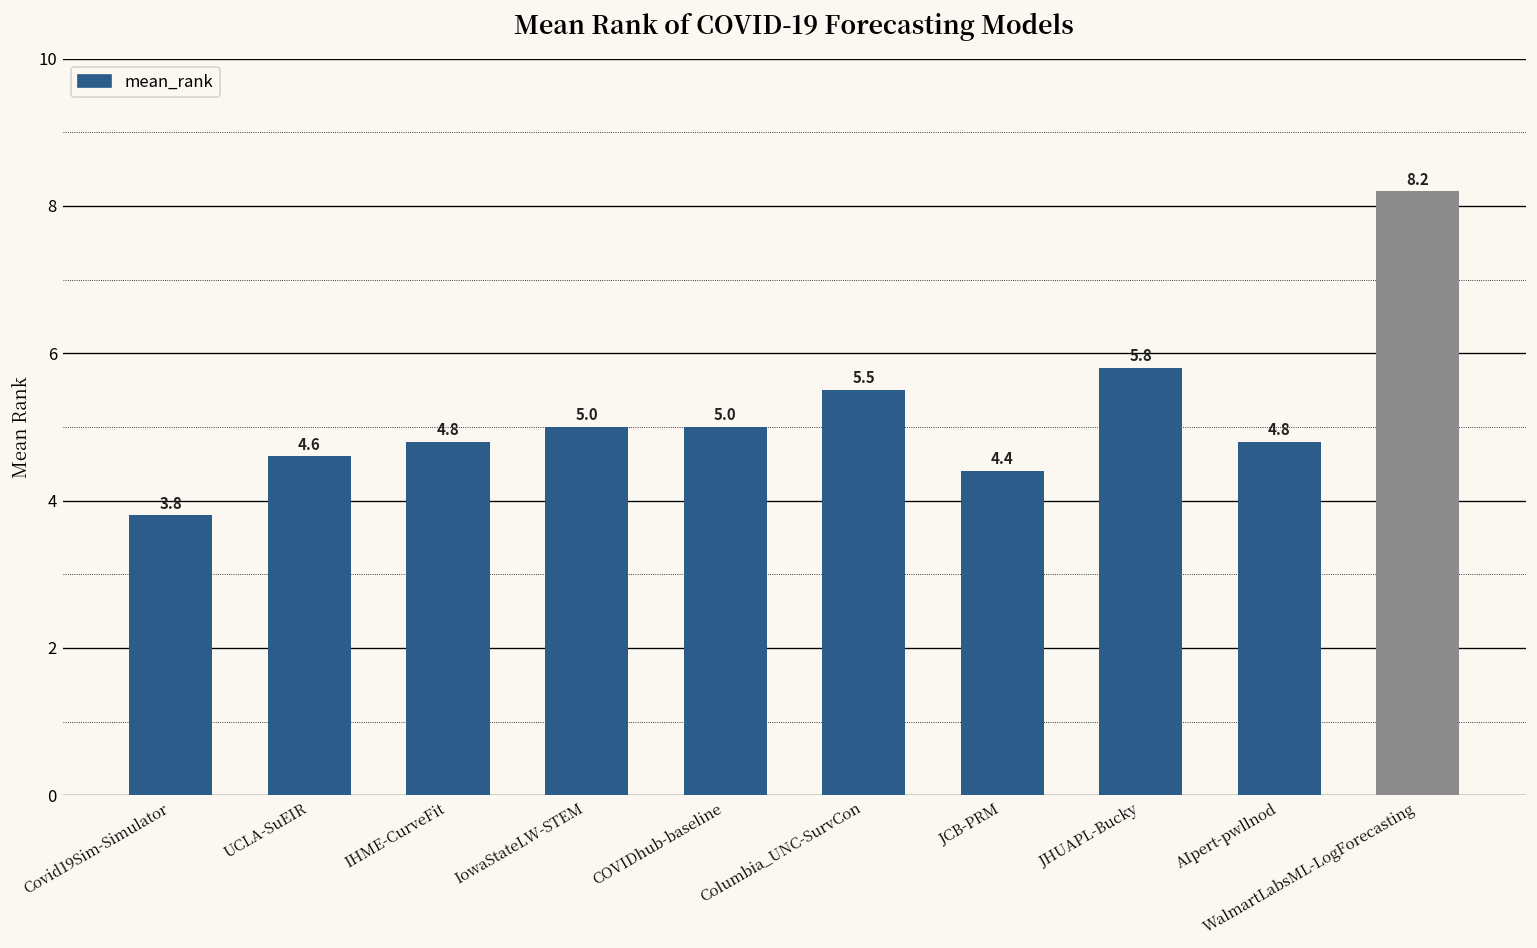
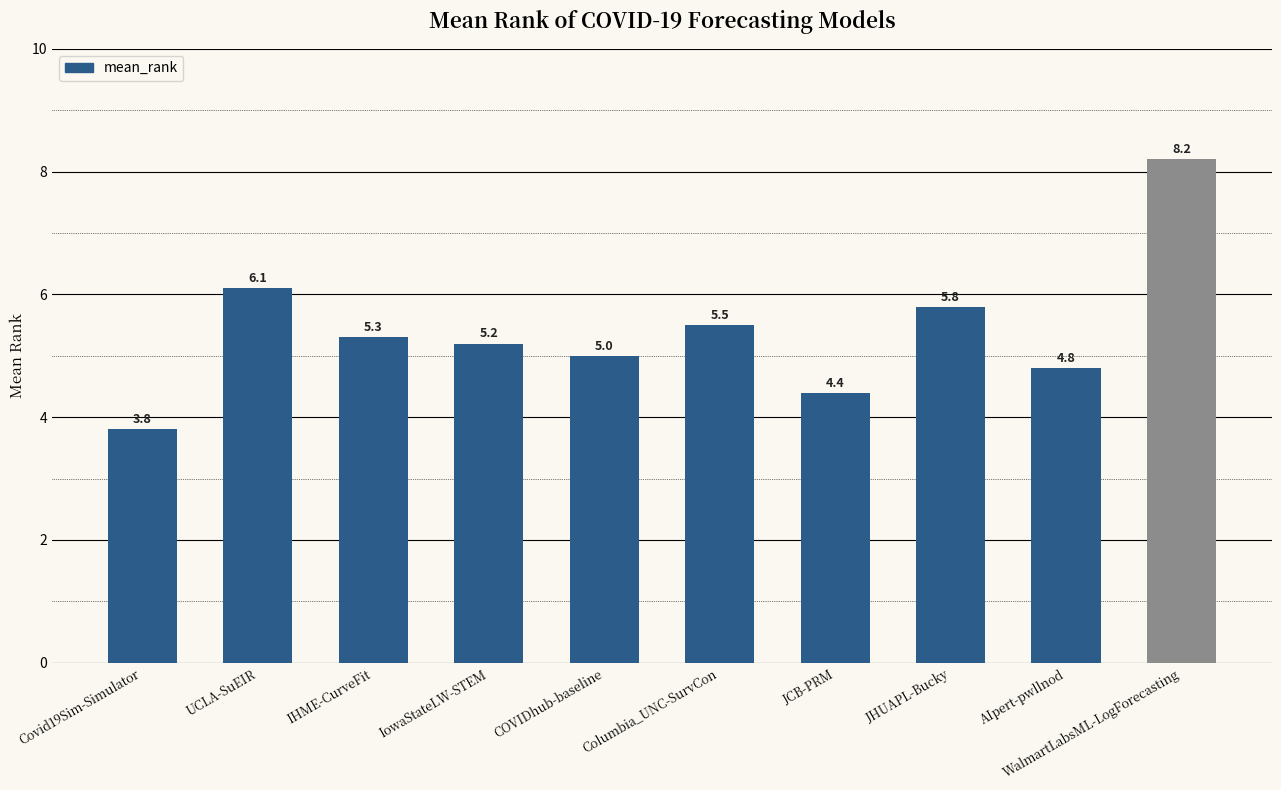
UCLA-SuEIR: 4.6 -> 6.1
IHME-CurveFit: 4.8 -> 5.3
IowaStateLW-STEM: 5.0 -> 5.2
